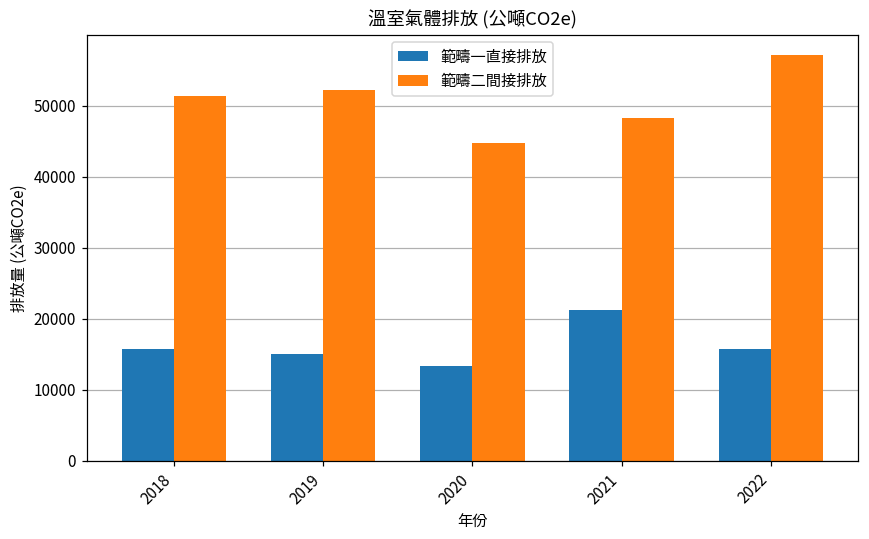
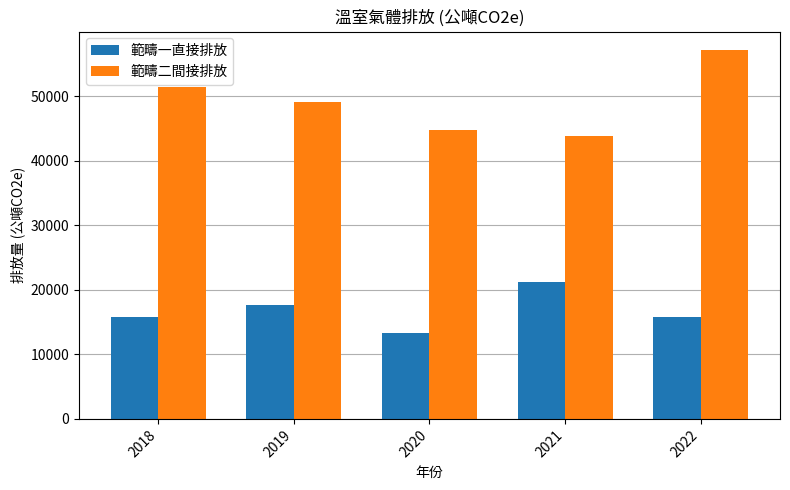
範疇一直接排放, 2019: 15000 -> 18000
範疇二間接排放, 2019: 52000 -> 49000
範疇二間接排放, 2021: 48000 -> 44000
